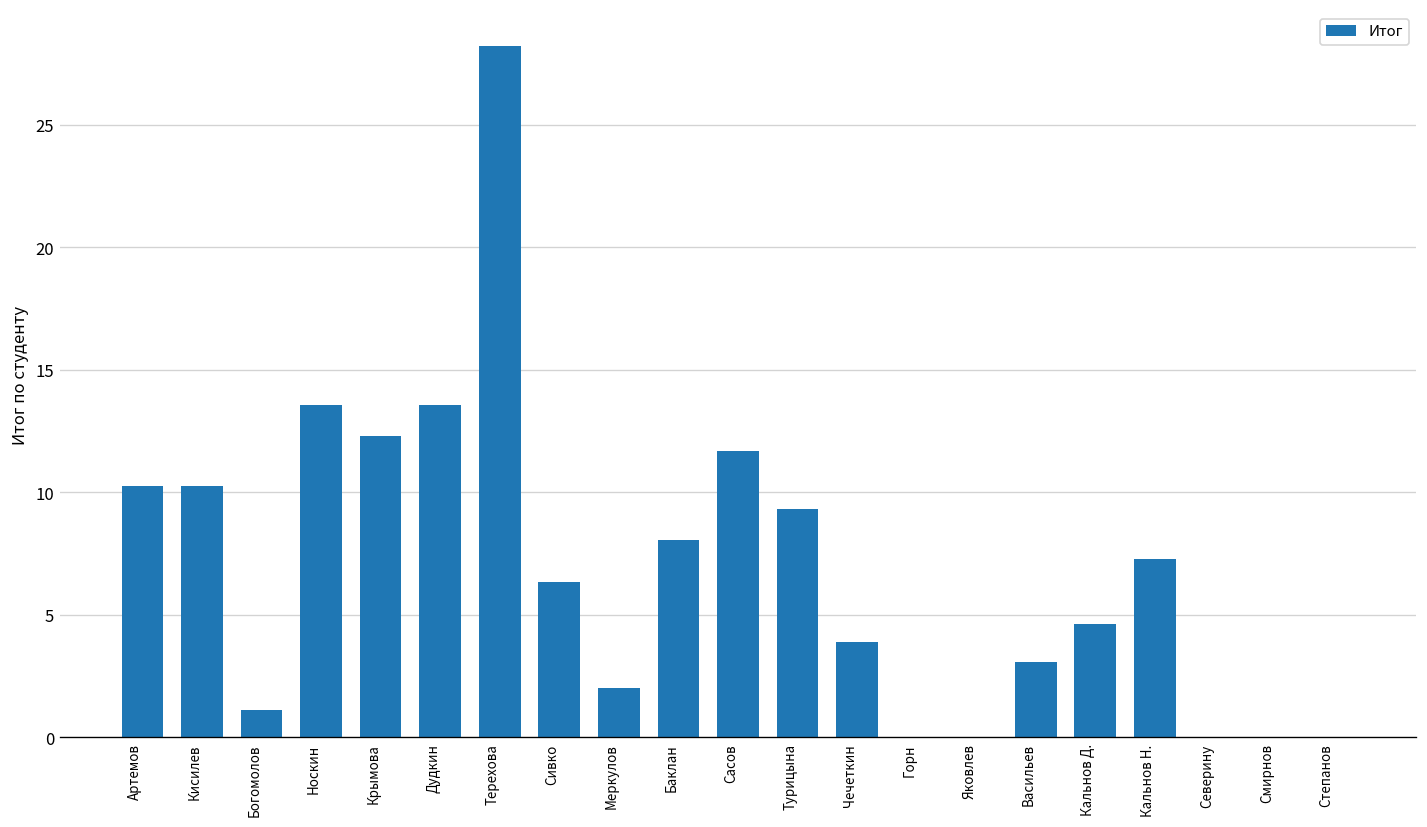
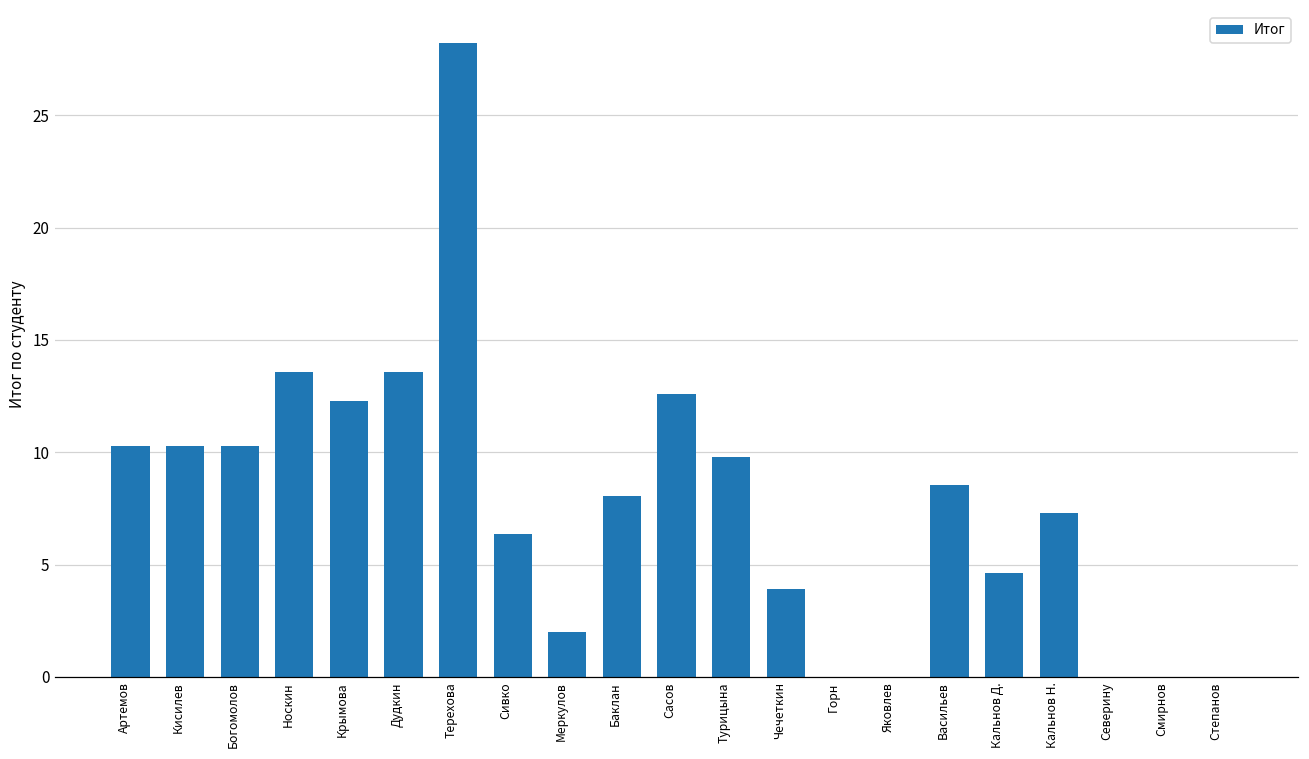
Богомолов: 1.1 -> 10.3
Сасов: 11.7 -> 12.6
Турицына: 9.3 -> 9.8
Васильев: 3.1 -> 8.6
